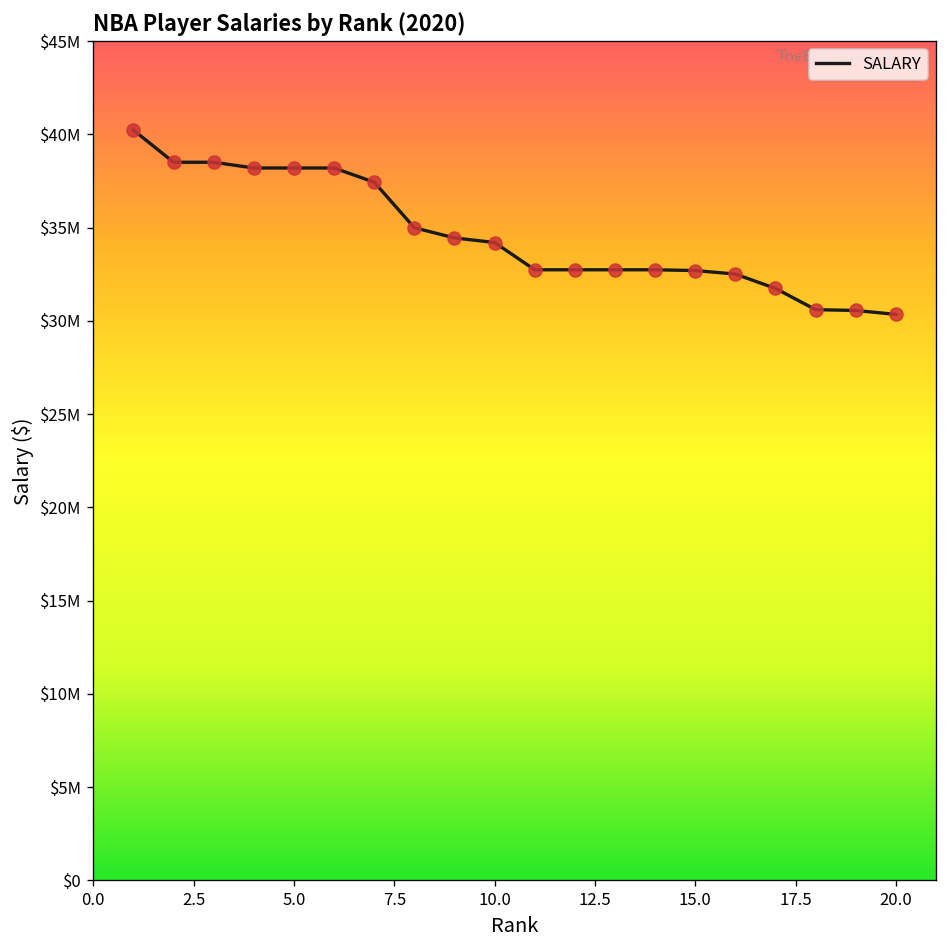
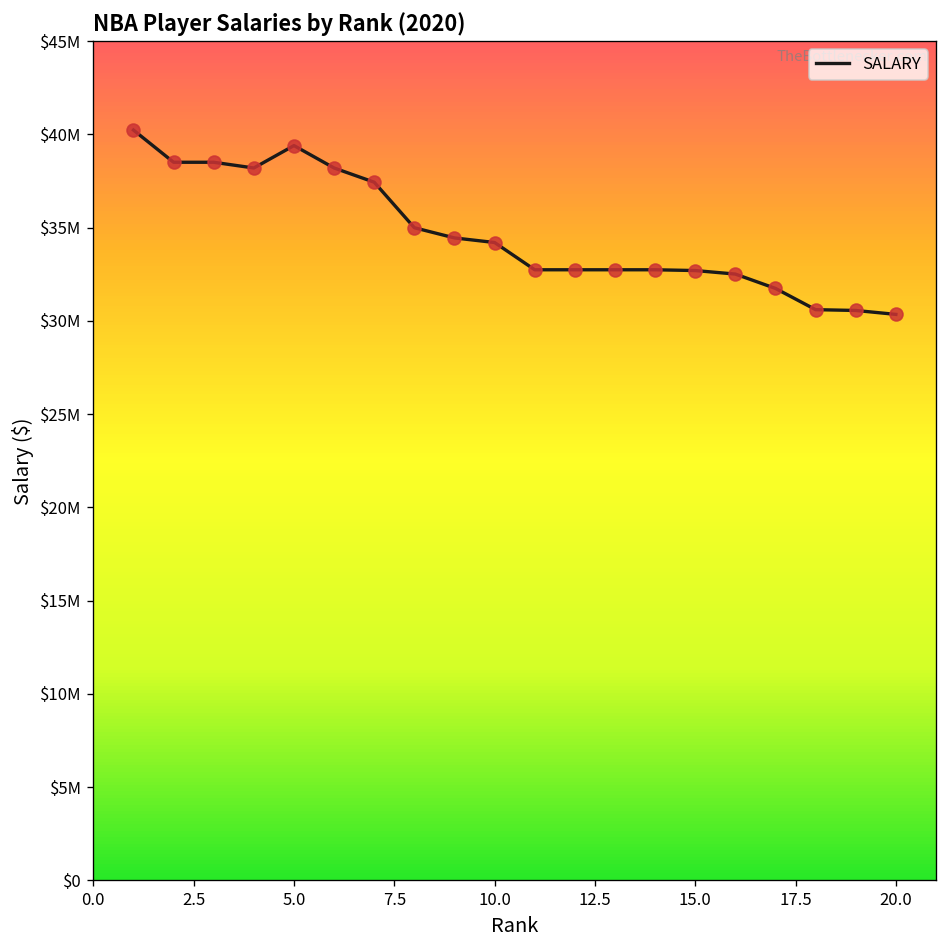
5.0: $38200000 -> $39400000
